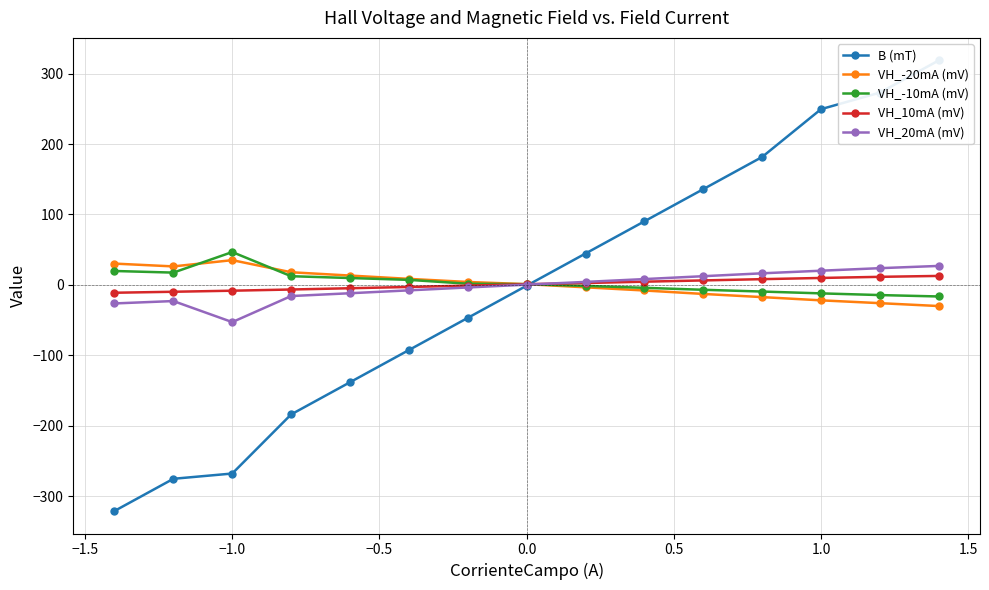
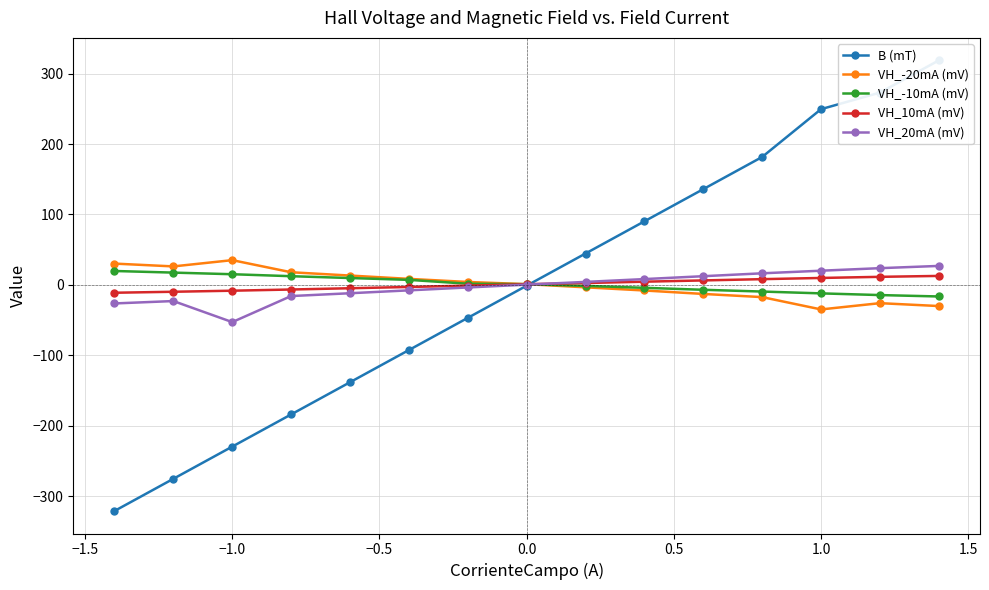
B (mT), −1.0: -270 -> -230
VH_-10mA (mV), −1.0: 50 -> 20
VH_-20mA (mV), 1.0: -20 -> -30
